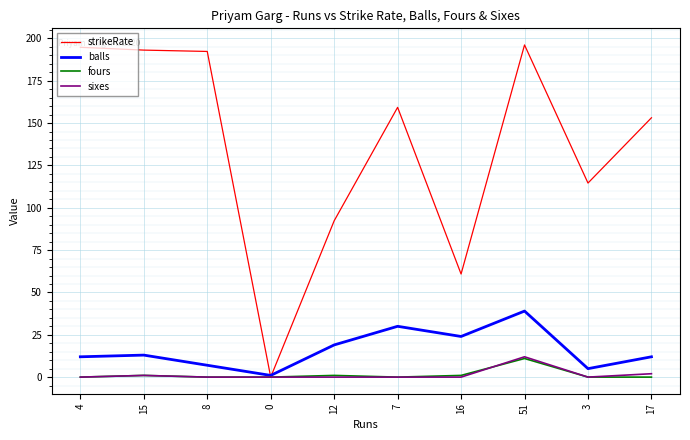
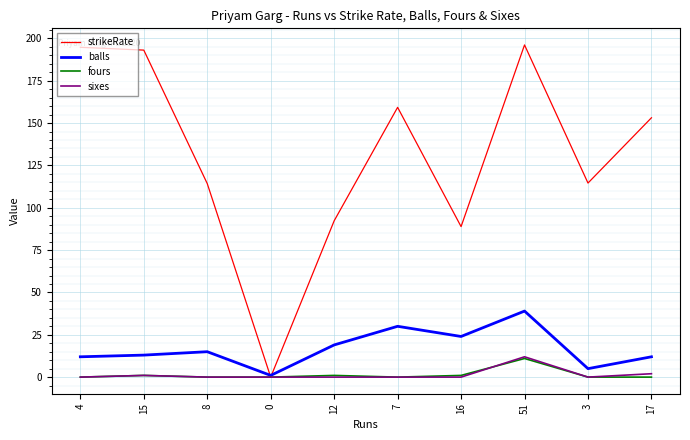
strikeRate, 8: 192 -> 114
balls, 8: 7 -> 15
strikeRate, 16: 61 -> 89
